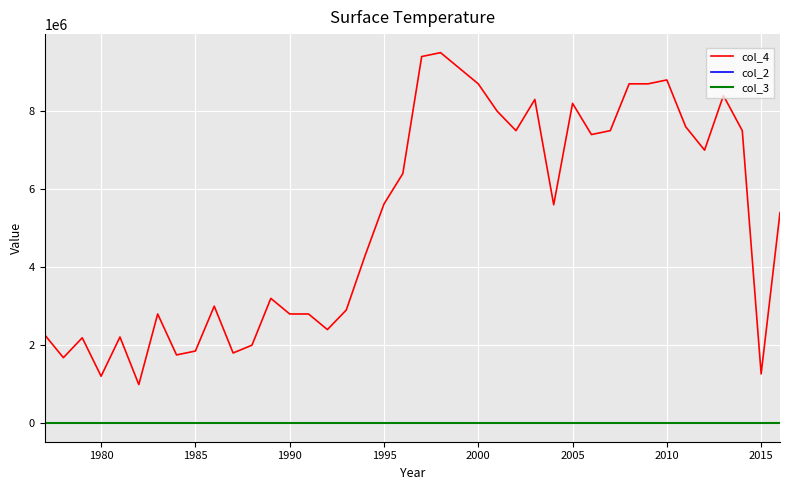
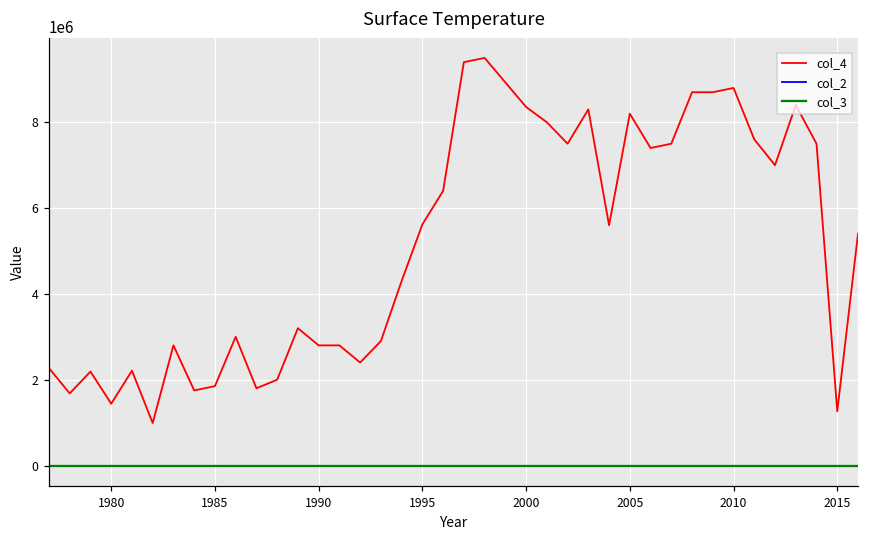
col_4, 1980: 1200000 -> 1400000
col_4, 2000: 8700000 -> 8400000
